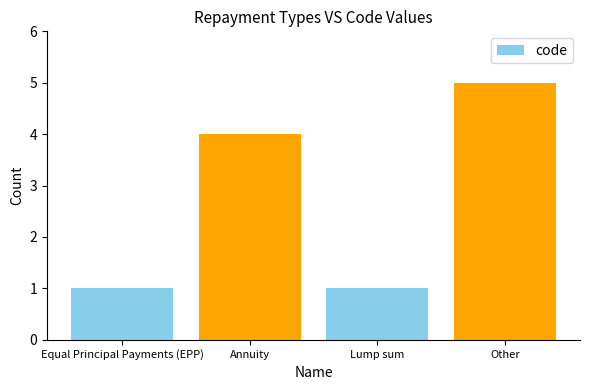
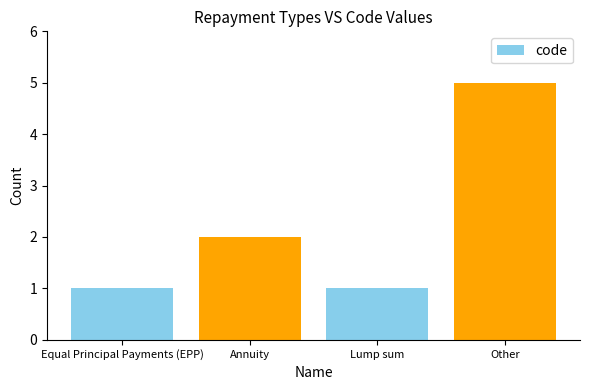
Annuity: 4 -> 2
